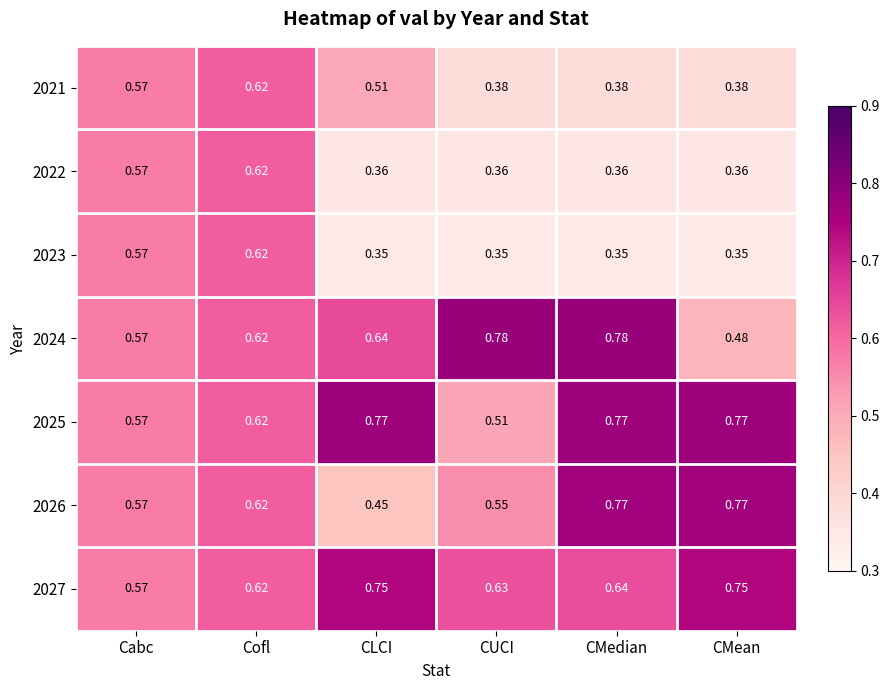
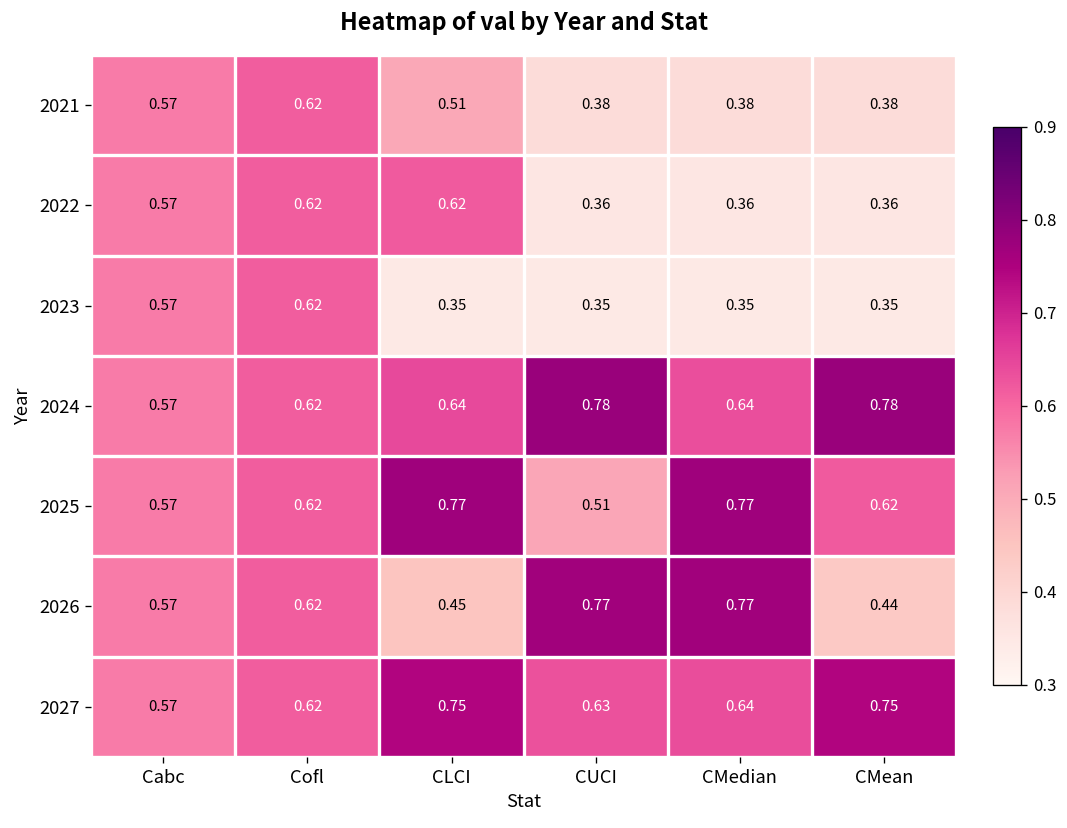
2022, CLCI: 0.36 -> 0.62
2024, CMedian: 0.78 -> 0.64
2024, CMean: 0.48 -> 0.78
2025, CMean: 0.77 -> 0.62
2026, CUCI: 0.55 -> 0.77
2026, CMean: 0.77 -> 0.44
